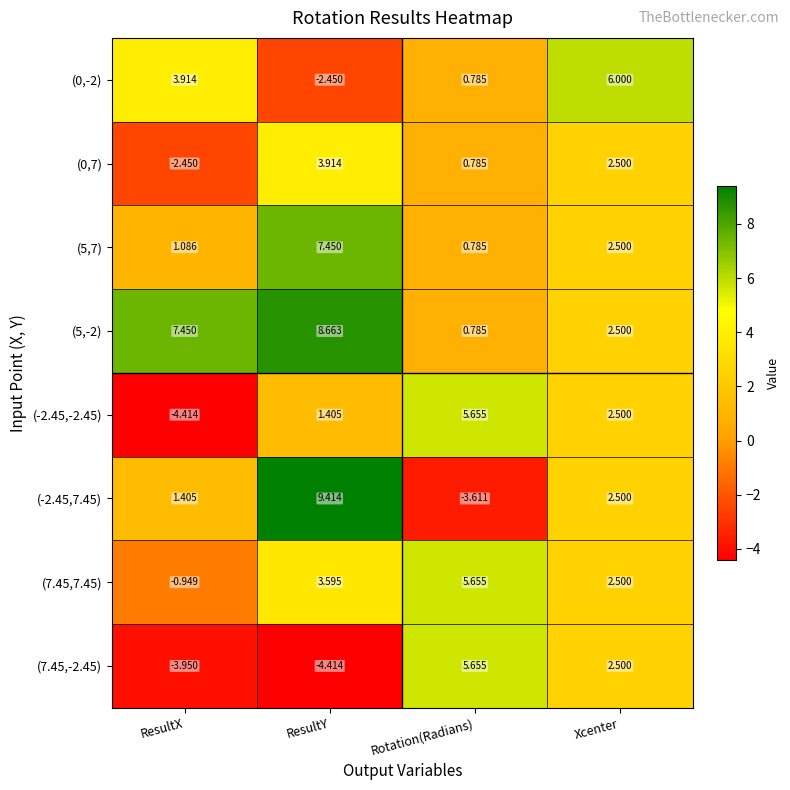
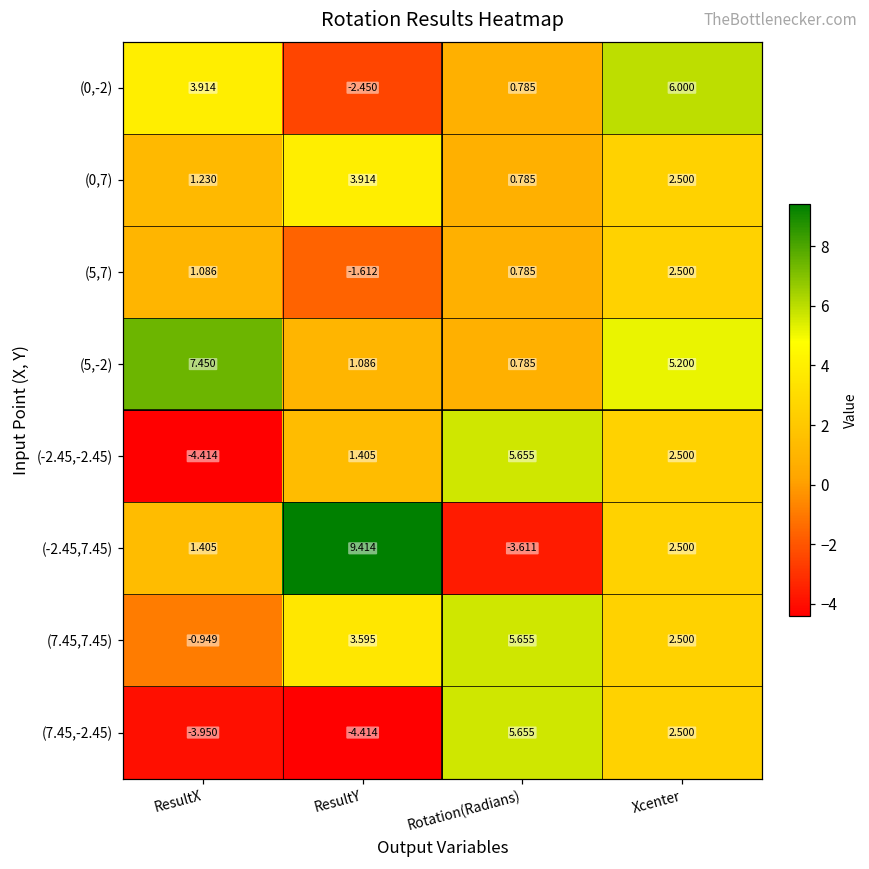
(0,7), ResultX: -2.450 -> 1.230
(5,7), ResultY: 7.450 -> -1.612
(5,-2), ResultY: 8.663 -> 1.086
(5,-2), Xcenter: 2.500 -> 5.200
